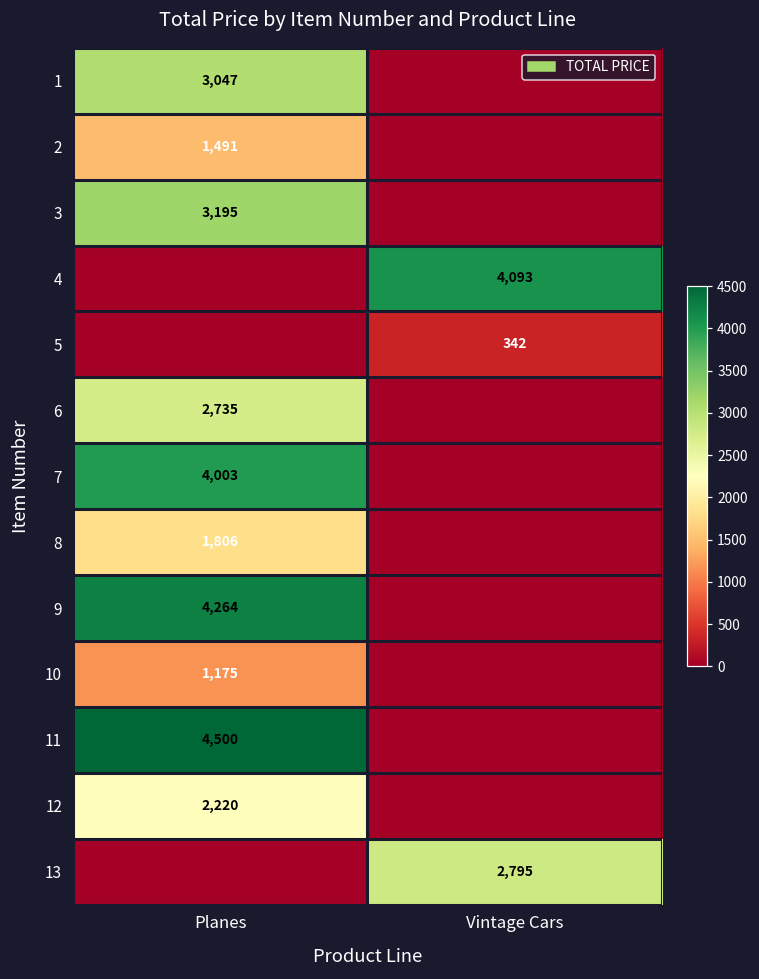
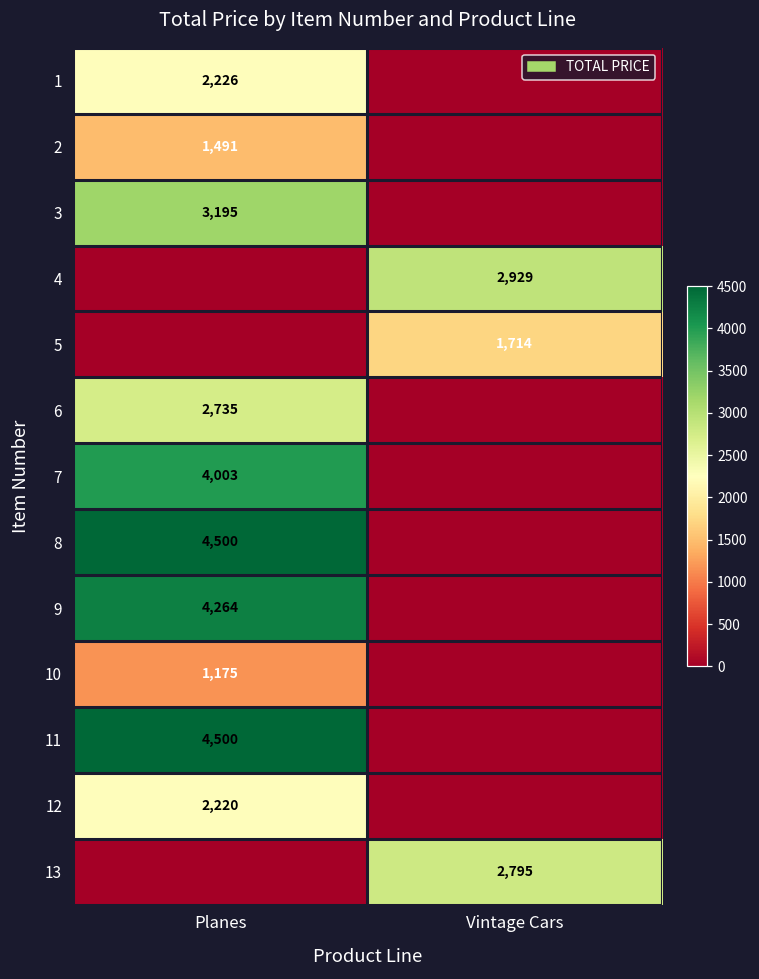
1, Planes: 3,047 -> 2,226
4, Vintage Cars: 4,093 -> 2,929
5, Vintage Cars: 342 -> 1,714
8, Planes: 1,806 -> 4,500
